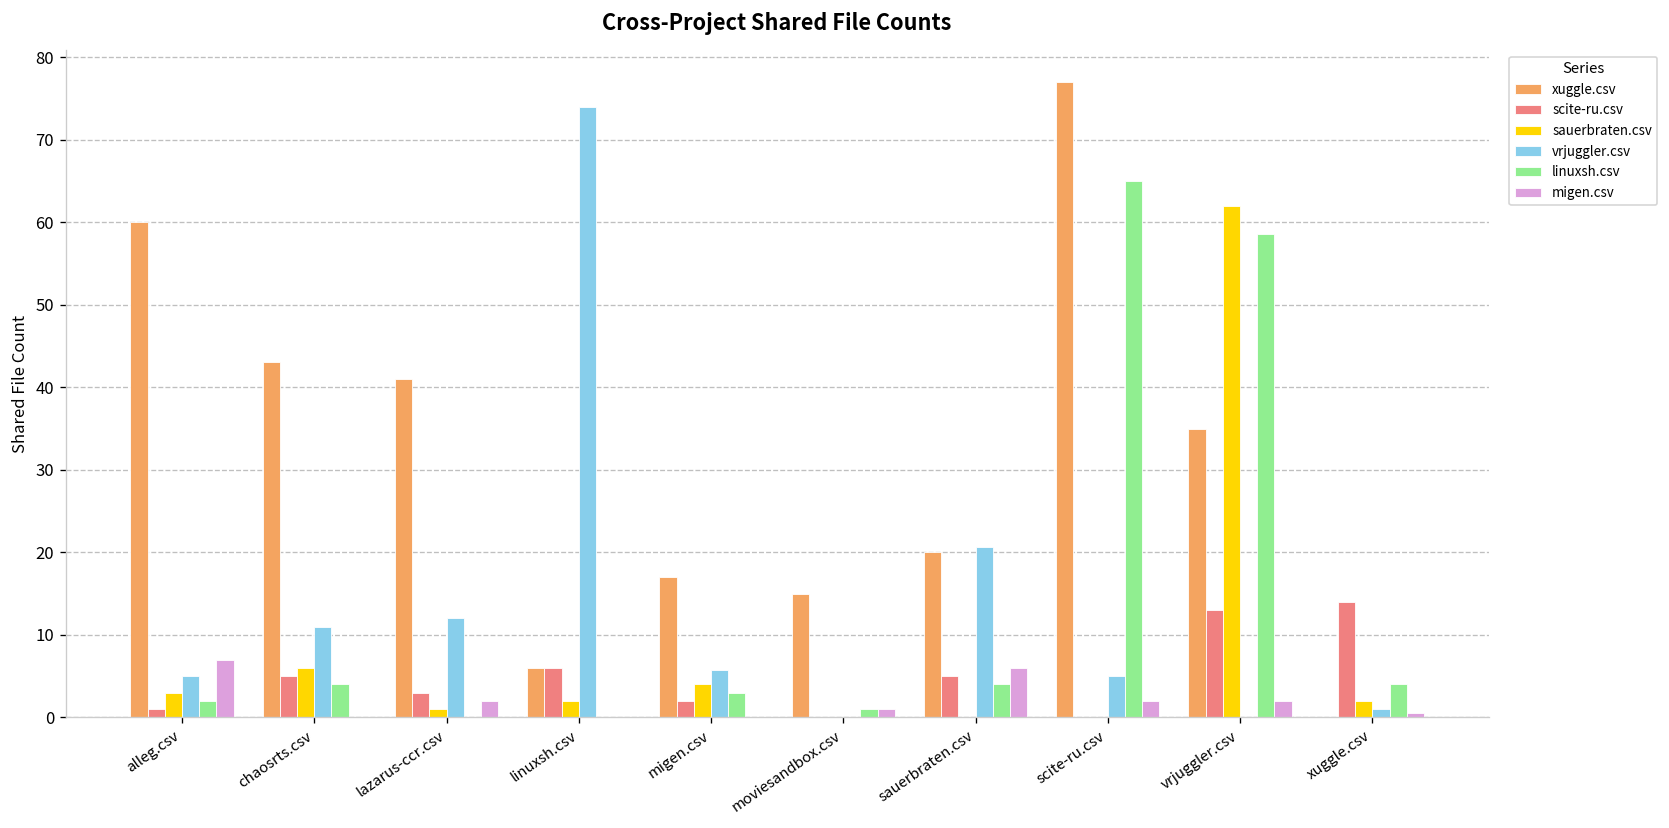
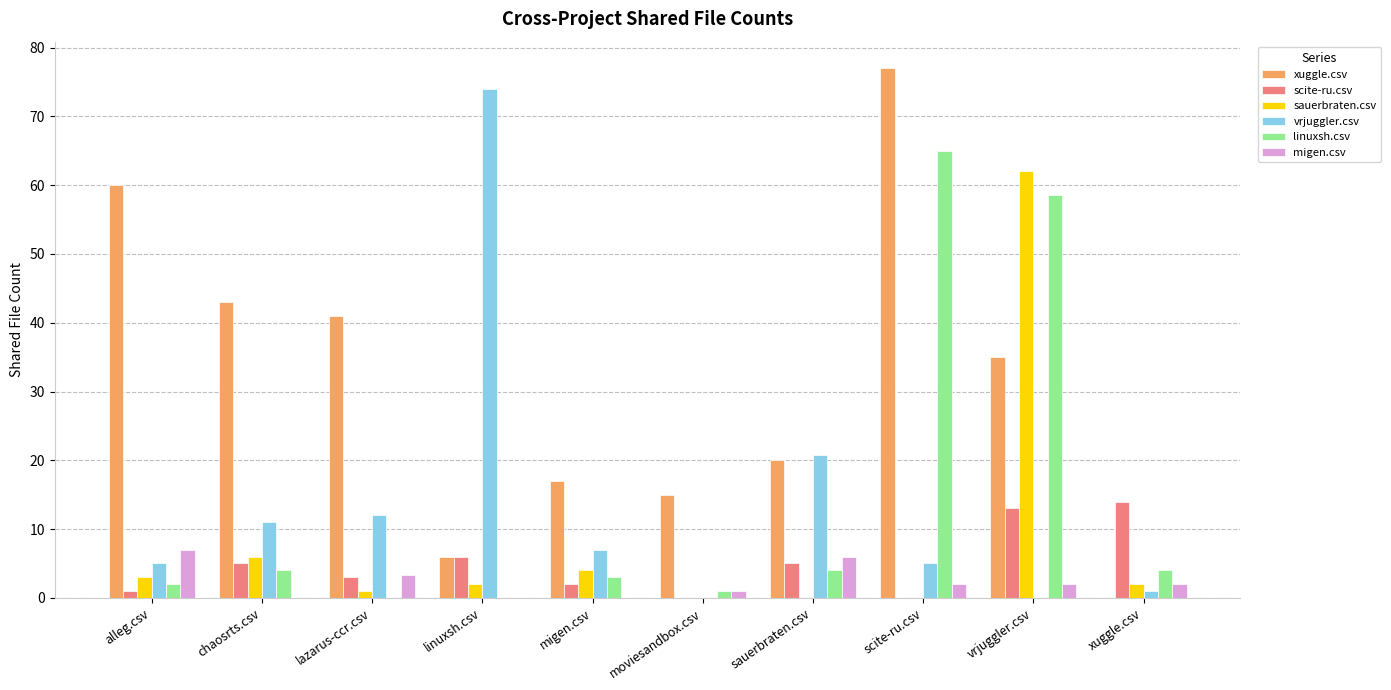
migen.csv, lazarus-ccr.csv: 2 -> 3
vrjuggler.csv, migen.csv: 6 -> 7
migen.csv, xuggle.csv: 1 -> 2
